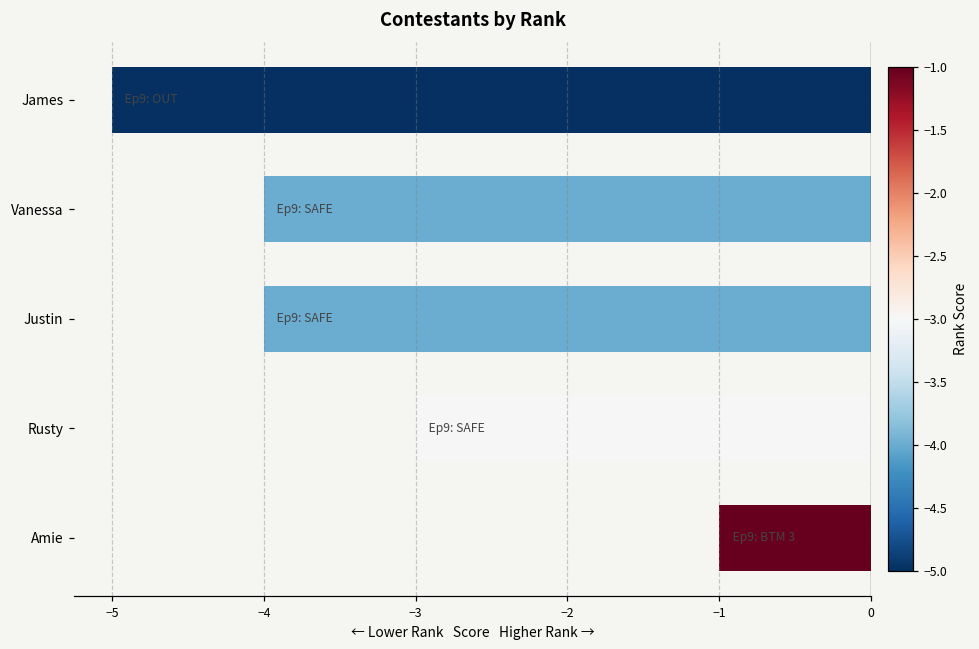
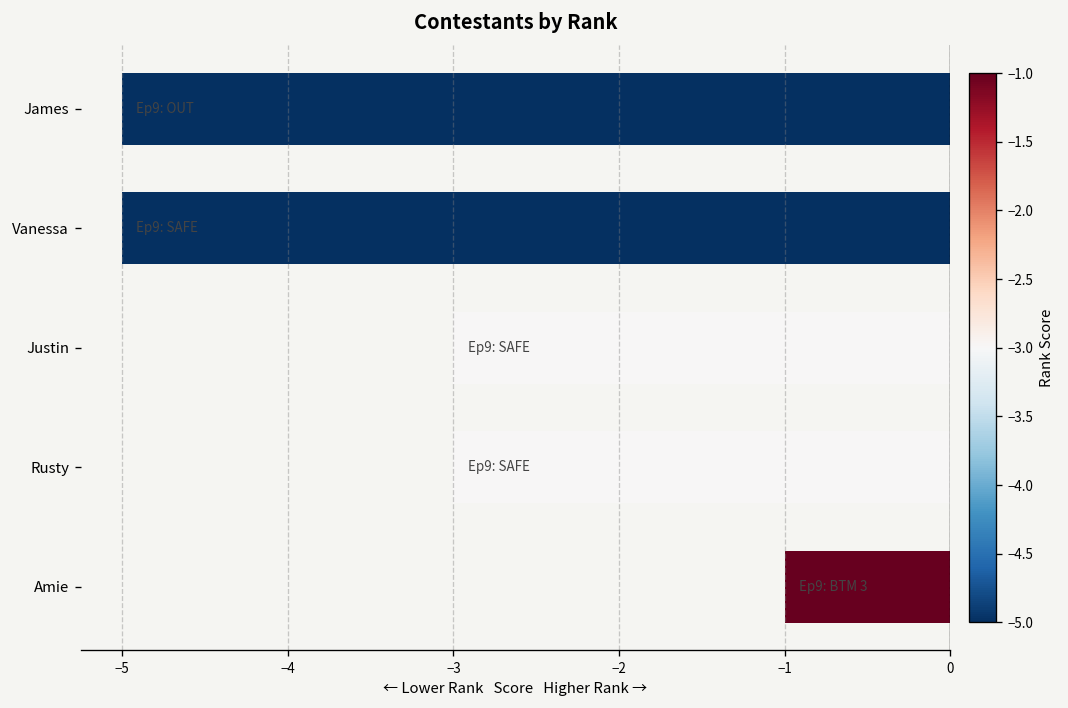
Vanessa: -4.00 -> -5.00
Justin: -4.00 -> -3.00
